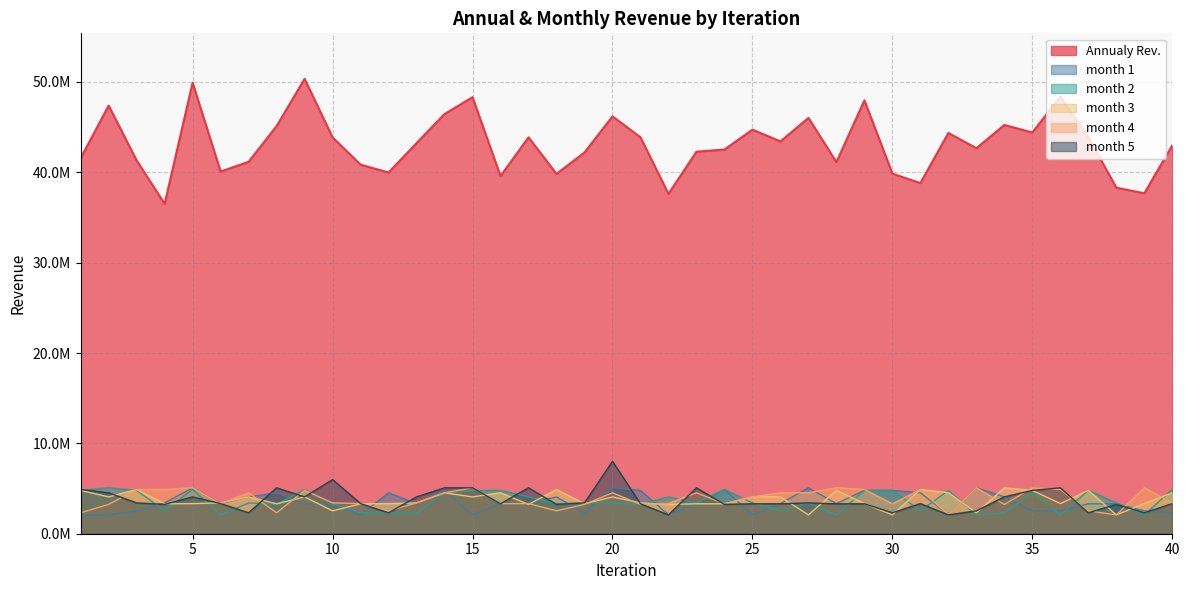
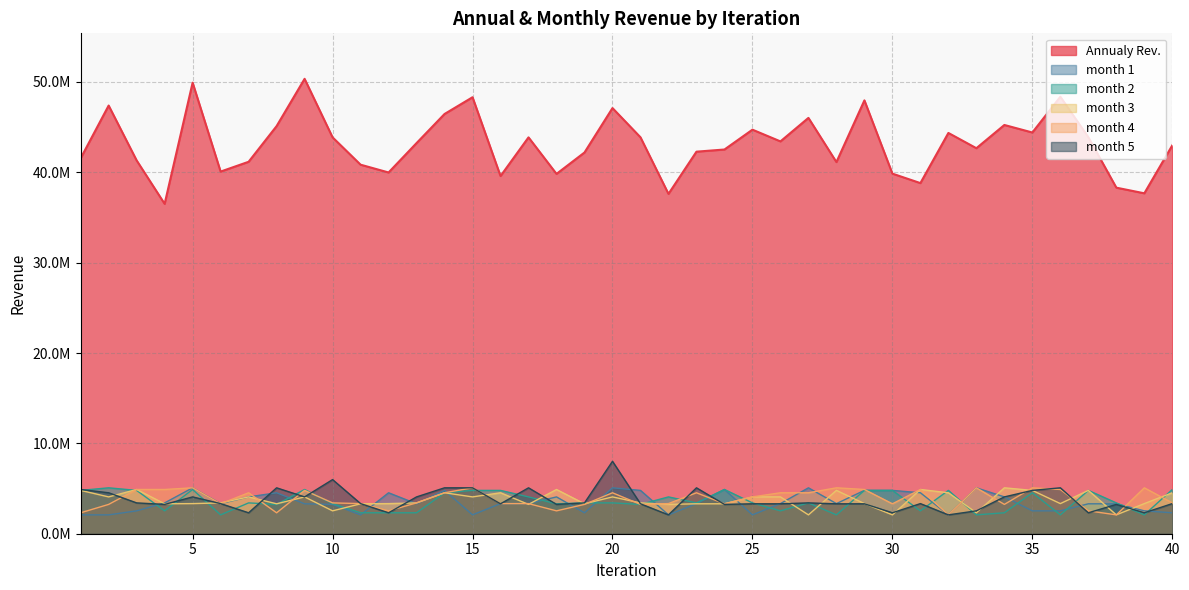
Annualy Rev., 20: 46000000 -> 47000000
